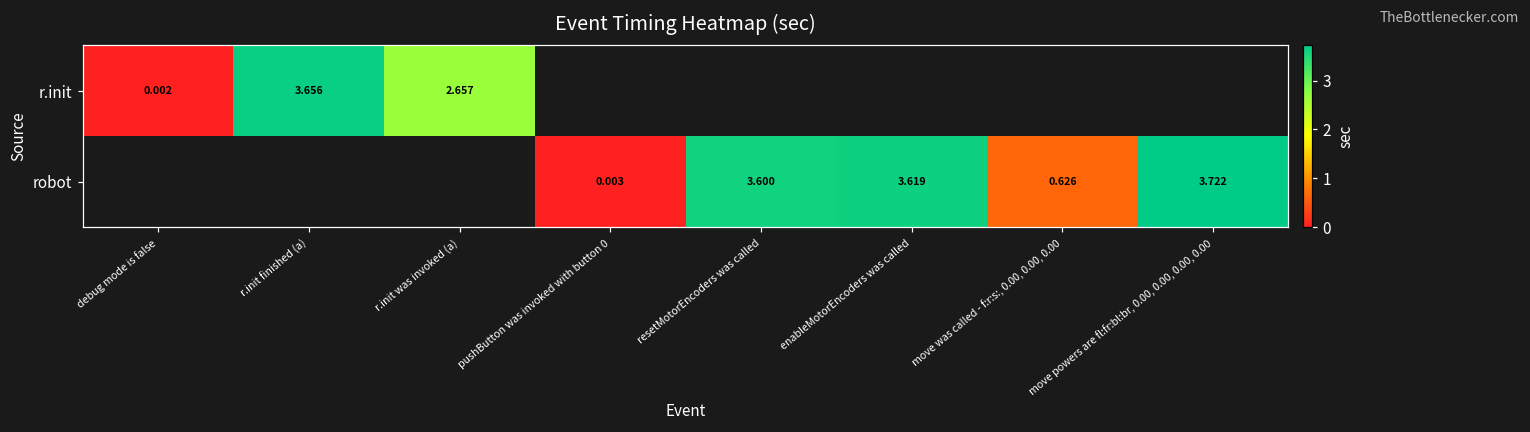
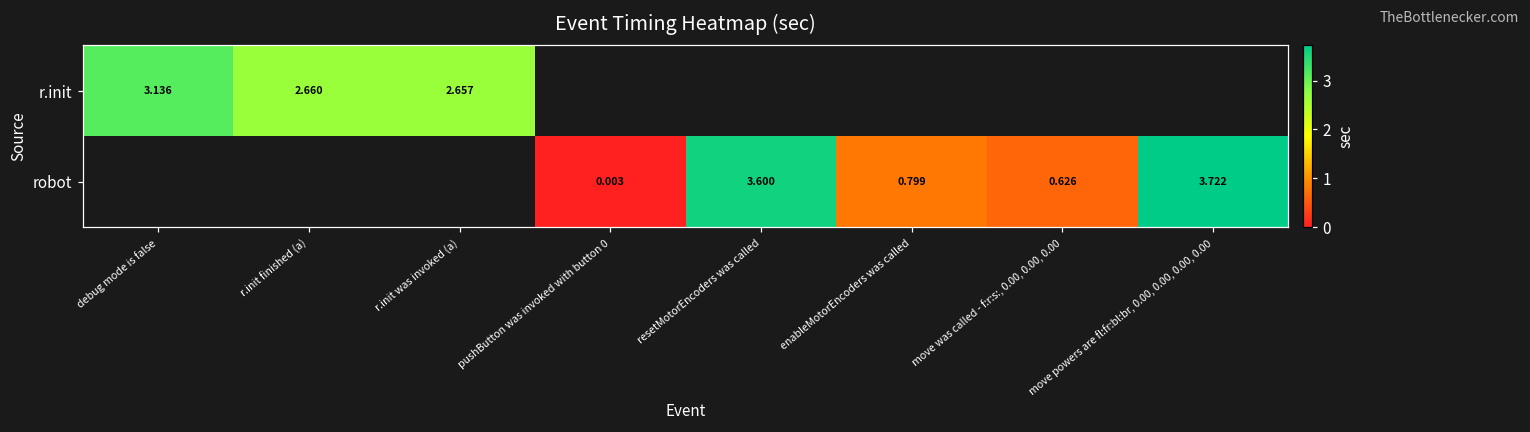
r.init, debug mode is false: 0.002 -> 3.136
r.init, r.init finished (a): 3.656 -> 2.660
robot, enableMotorEncoders was called: 3.619 -> 0.799
